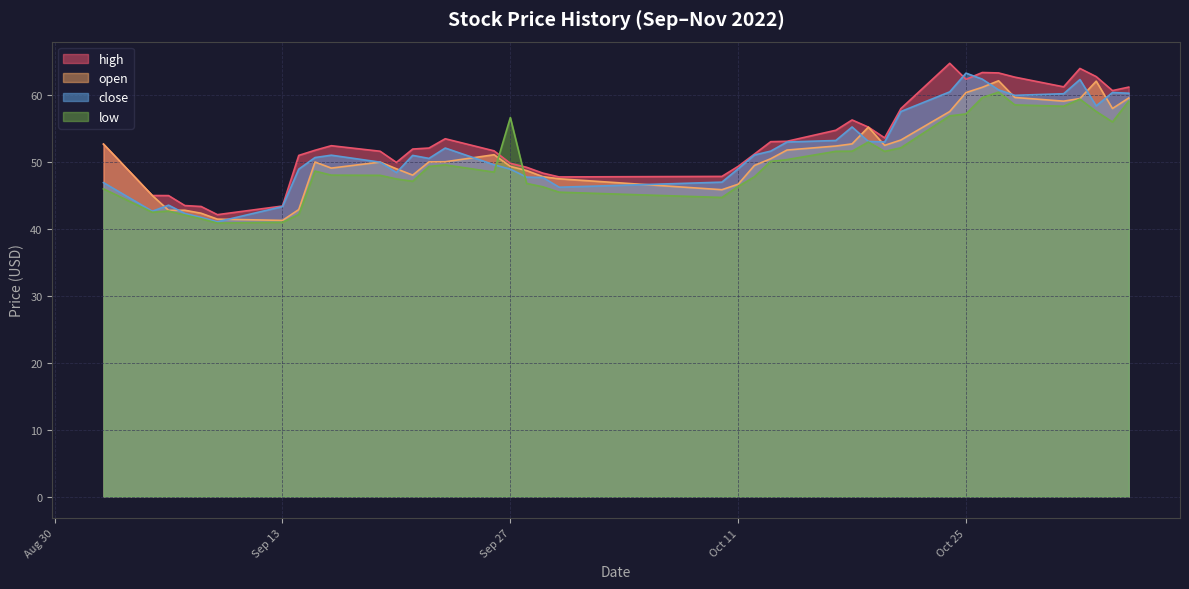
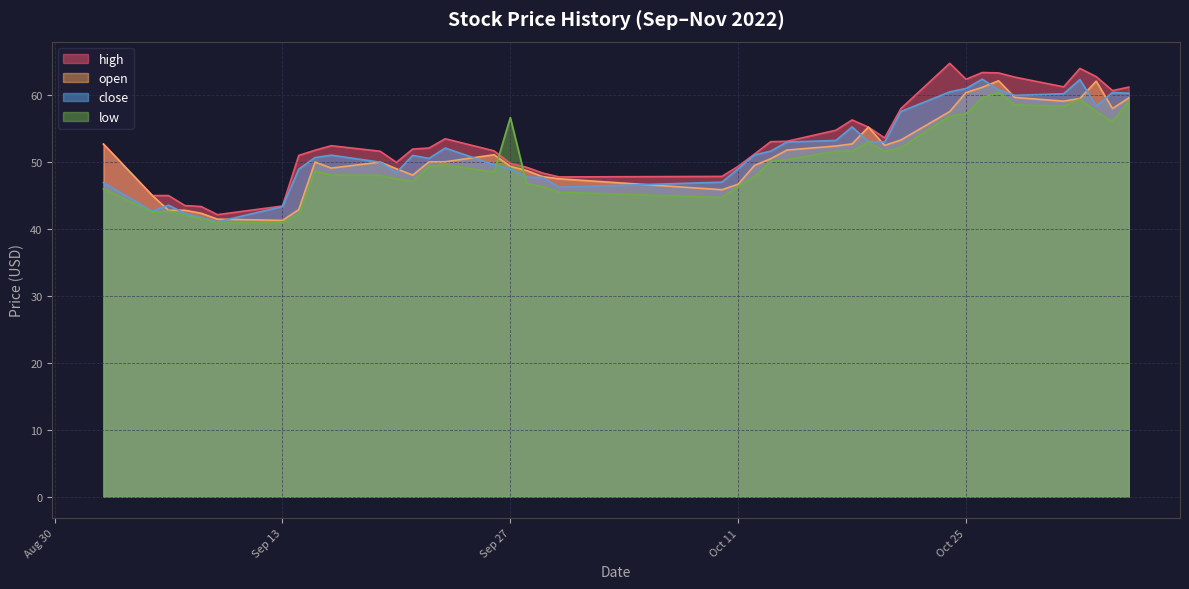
close, Oct 25: 63 -> 61
